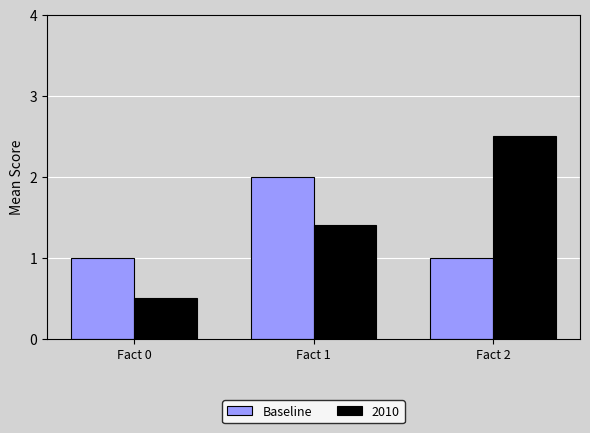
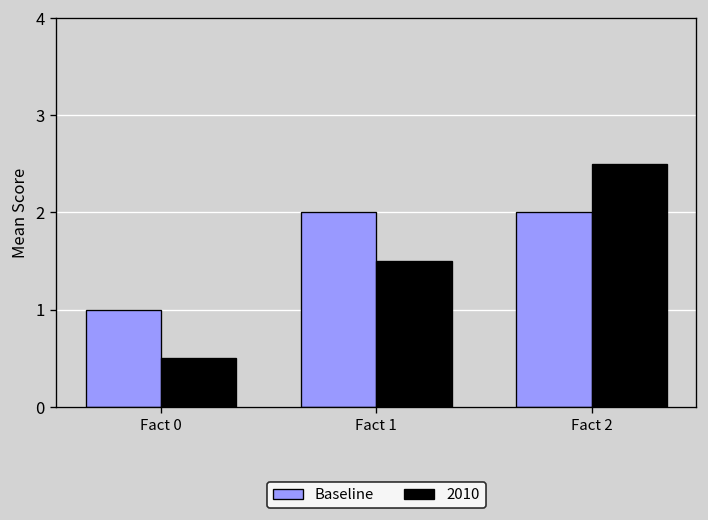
2010, Fact 1: 1.4 -> 1.5
Baseline, Fact 2: 1 -> 2
